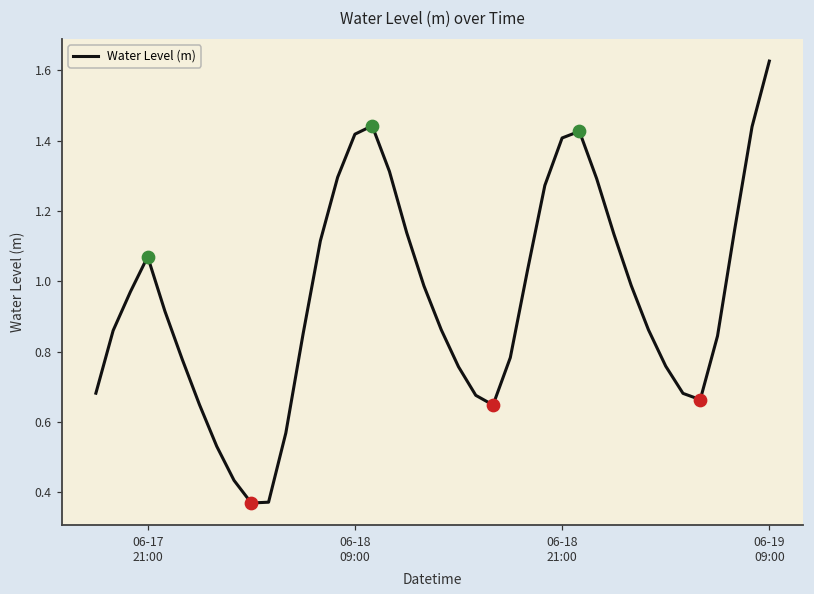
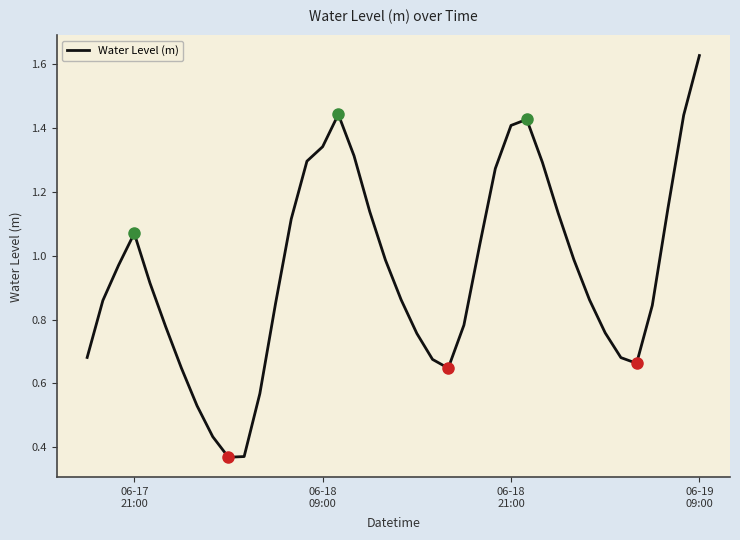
Water Level (m), 06-18 09:00: 1.42 -> 1.34
